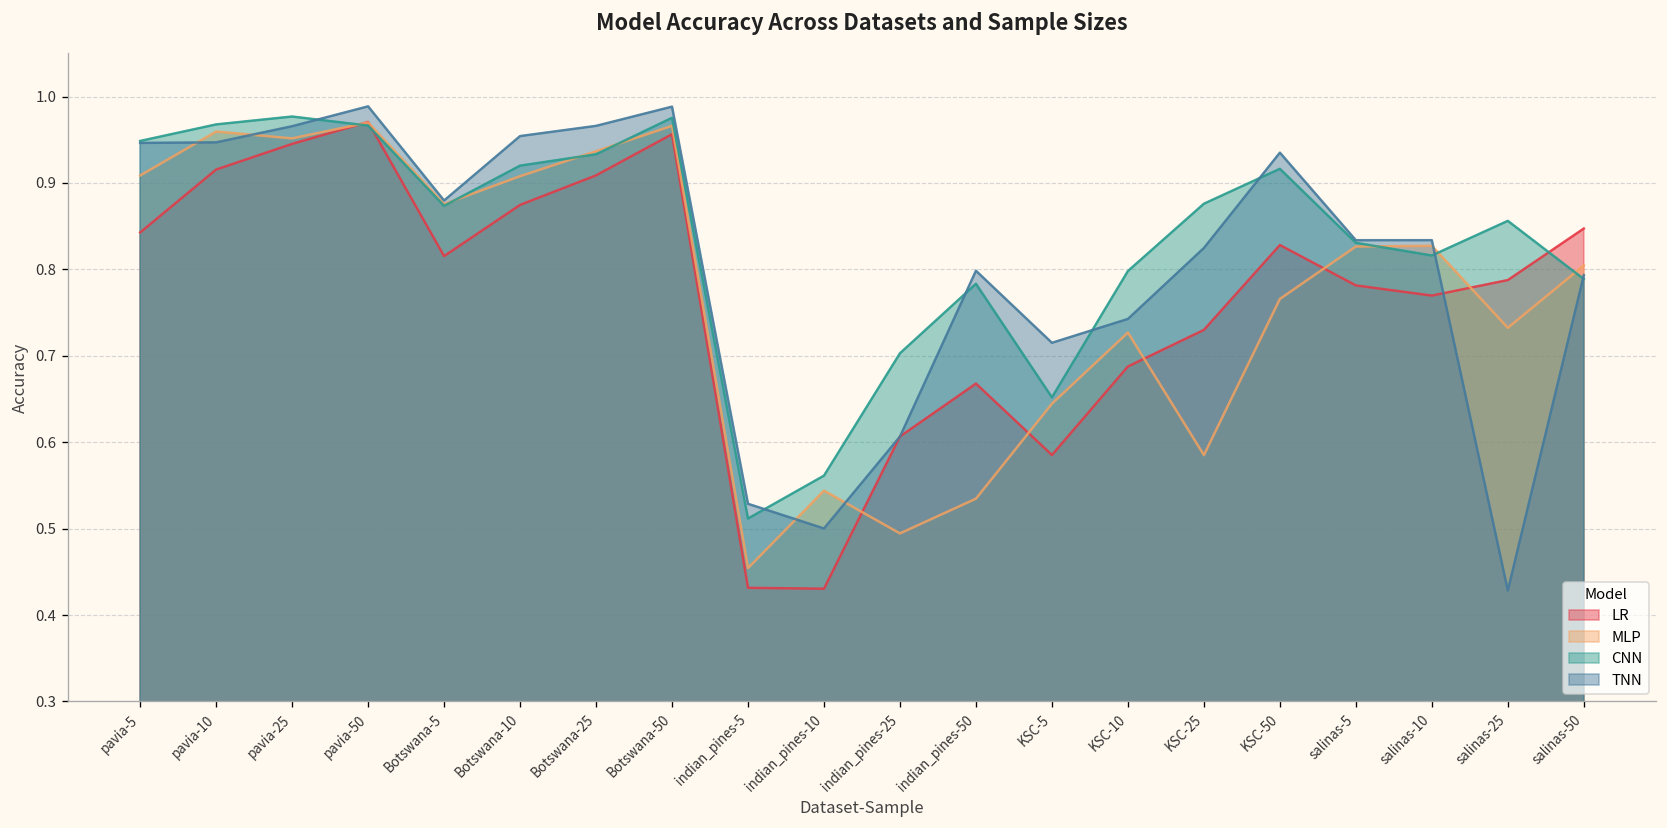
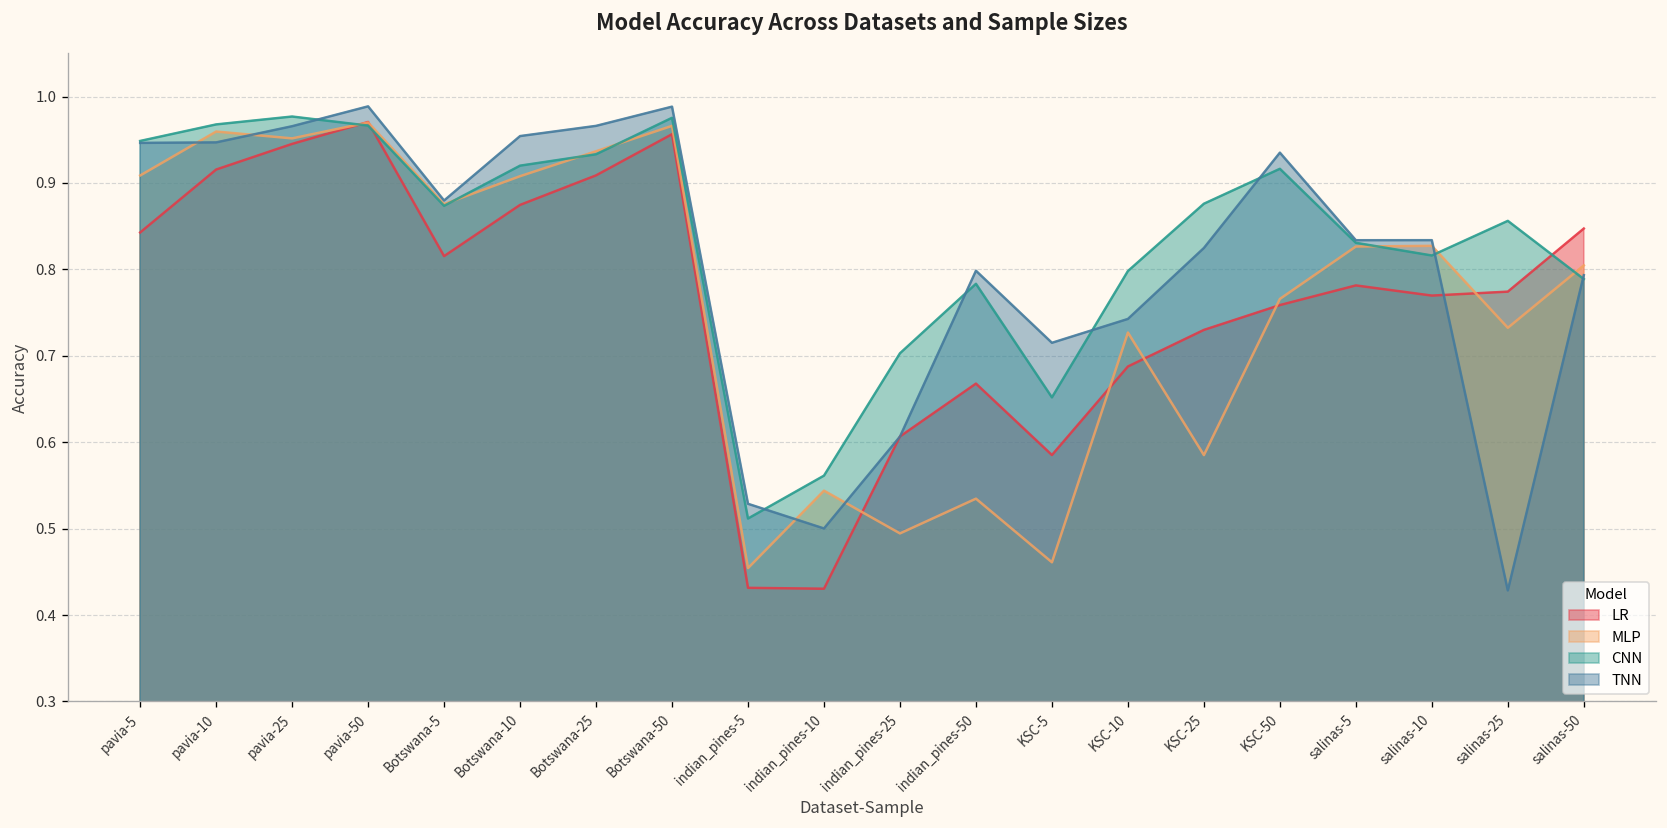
MLP, KSC-5: 0.64 -> 0.46
LR, KSC-50: 0.83 -> 0.76
LR, salinas-25: 0.79 -> 0.77
